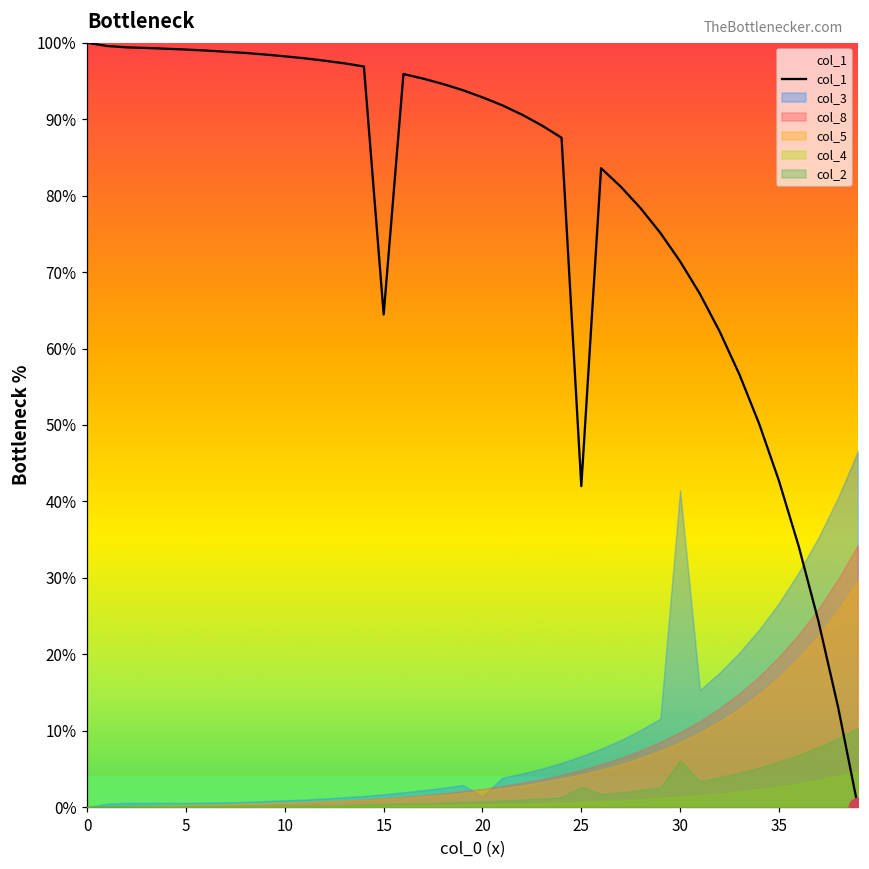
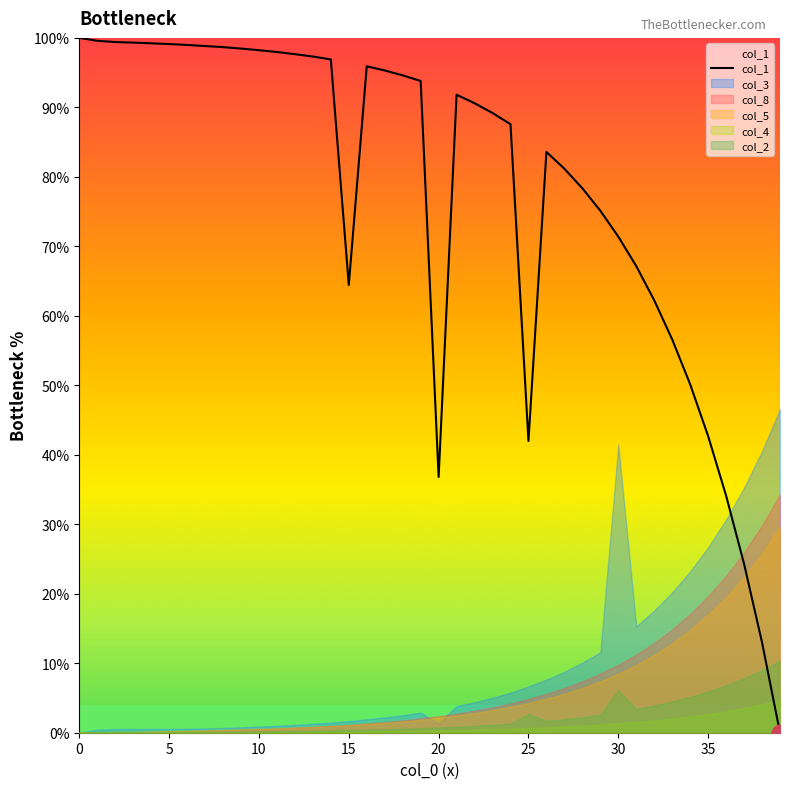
col_1, 20: 93% -> 37%
